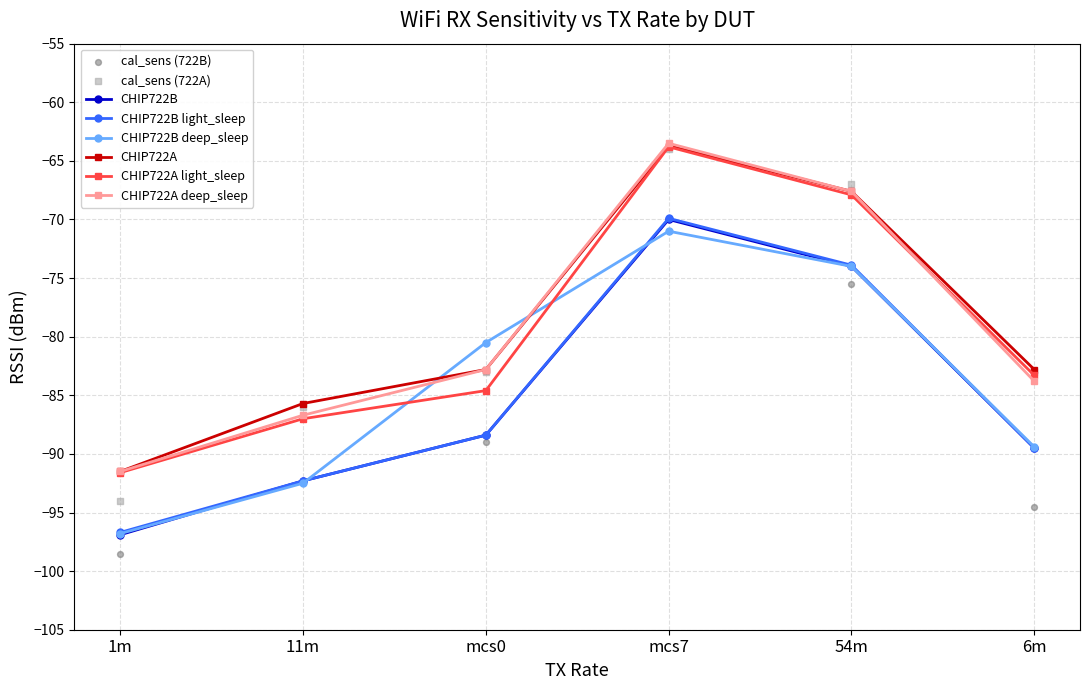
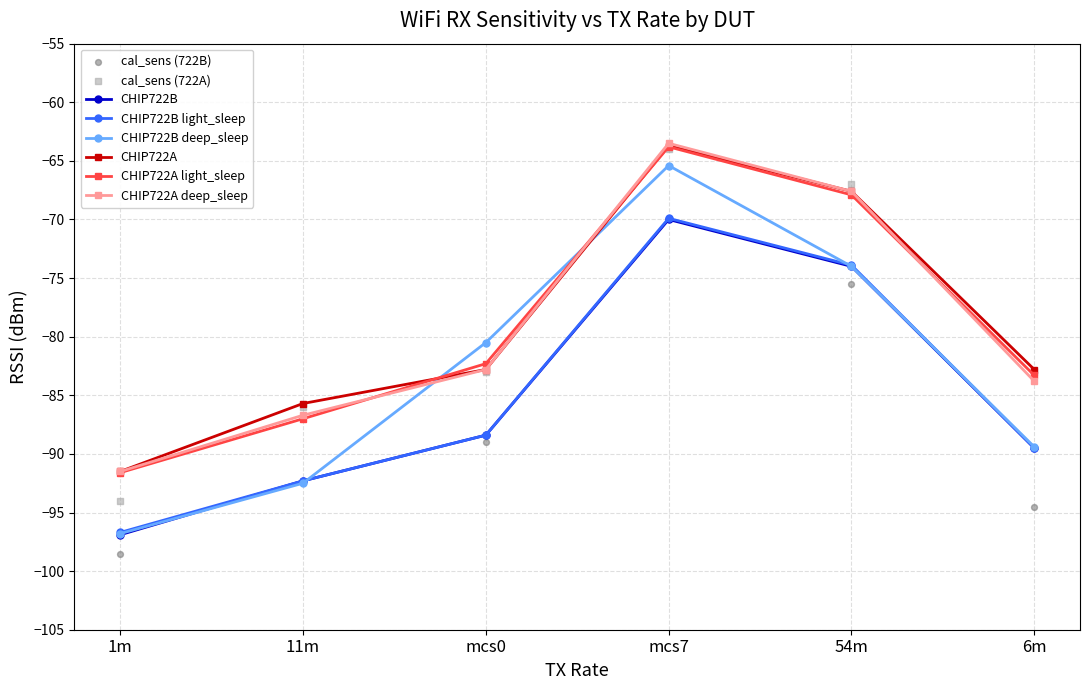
CHIP722A light_sleep, mcs0: -84.6 -> -82.3
CHIP722B deep_sleep, mcs7: -71.0 -> -65.4
